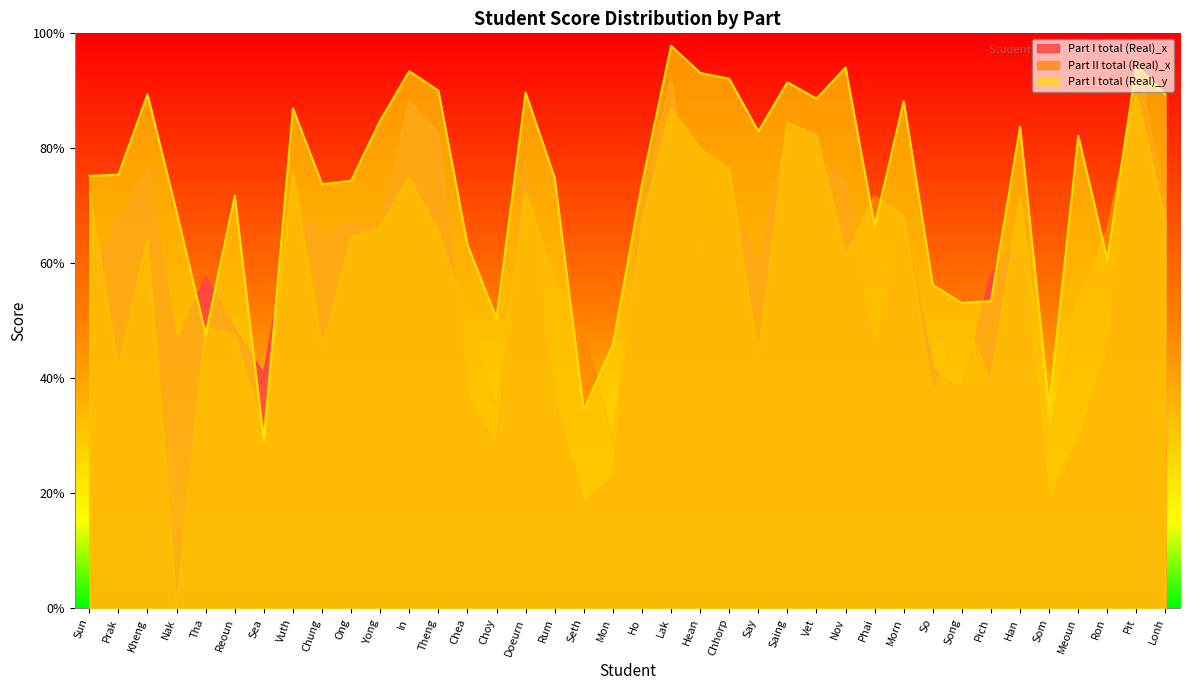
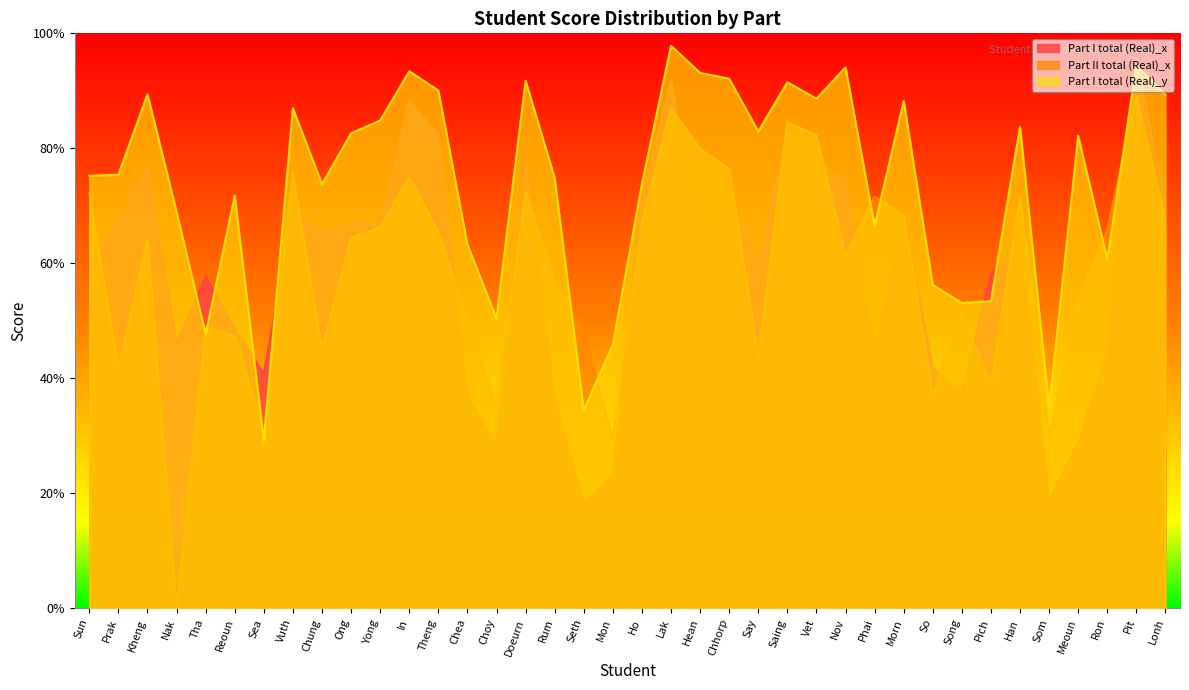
Part I total (Real)_y, Ong: 74% -> 83%
Part I total (Real)_y, Doeurn: 90% -> 92%
